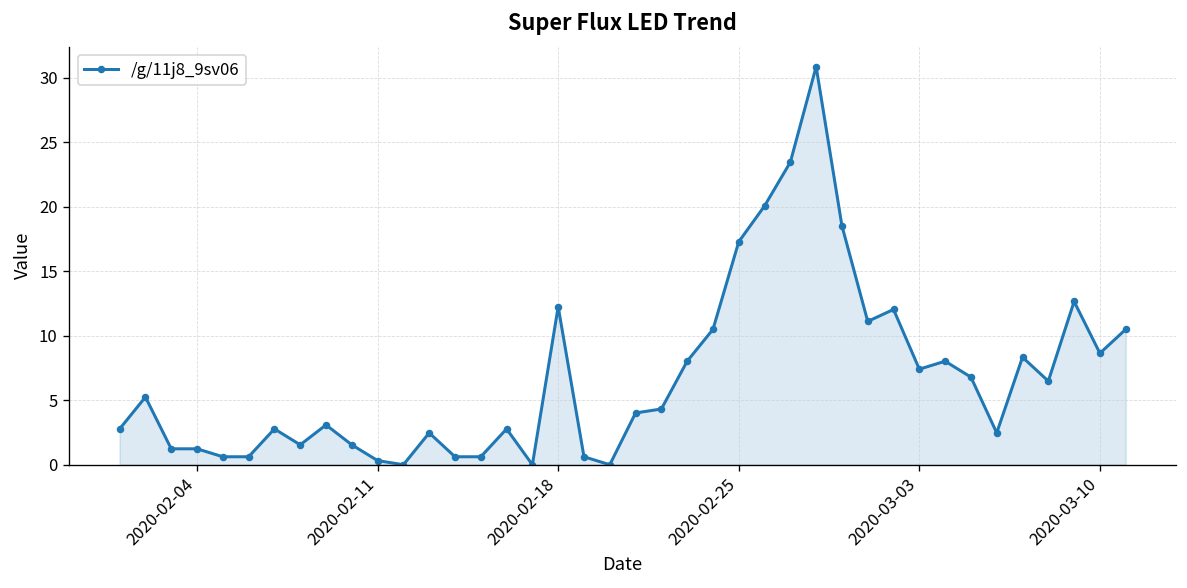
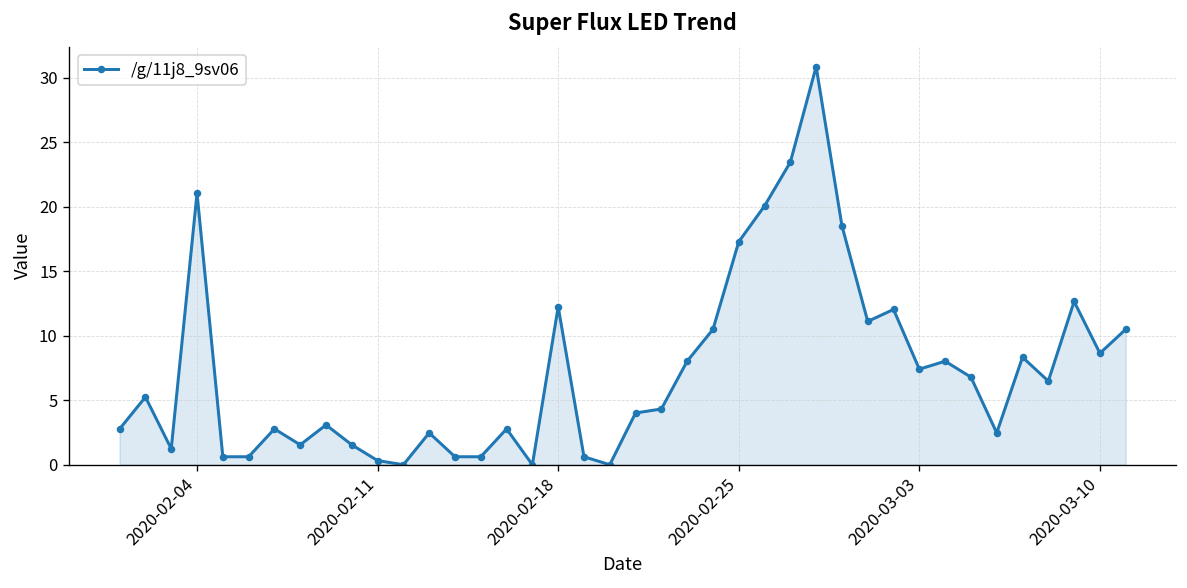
2020-02-04: 1.2 -> 21.1
